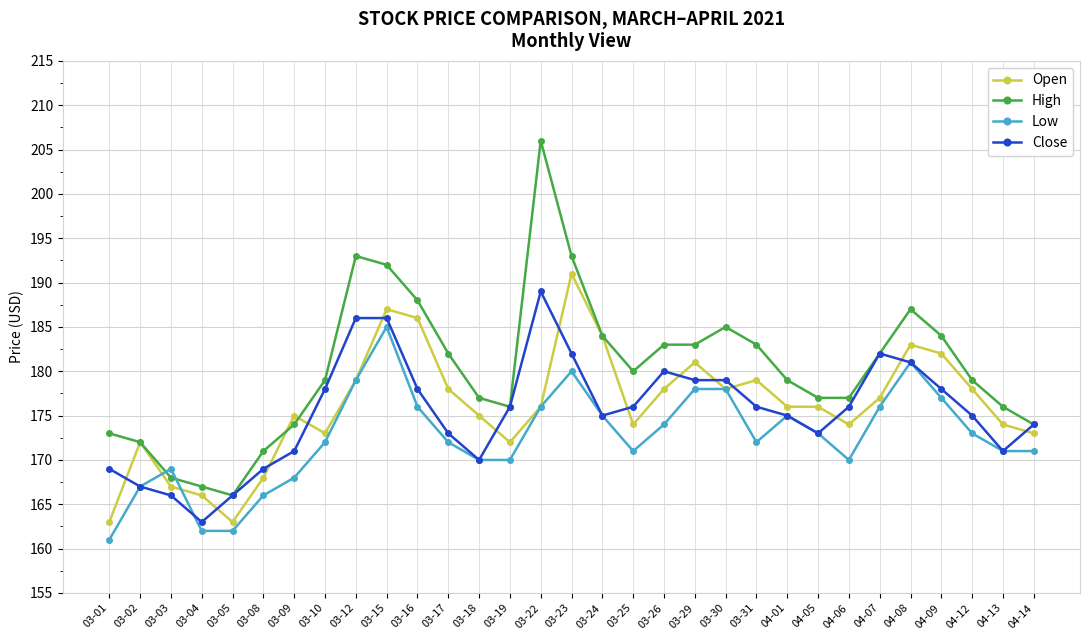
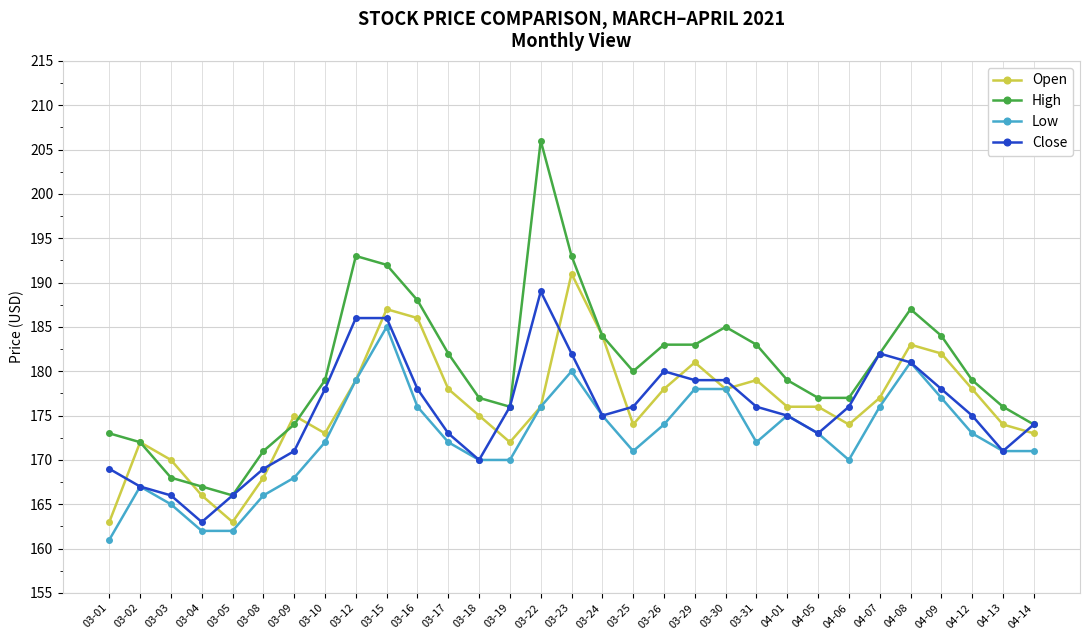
Open, 03-03: 167 -> 170
Low, 03-03: 169 -> 165
